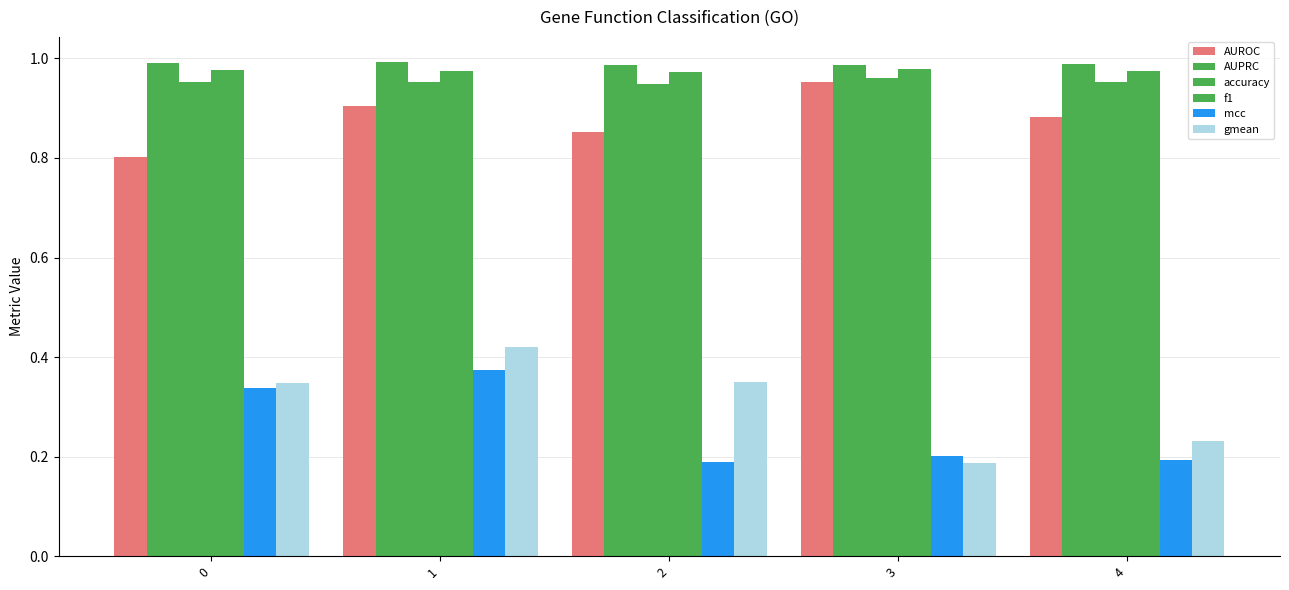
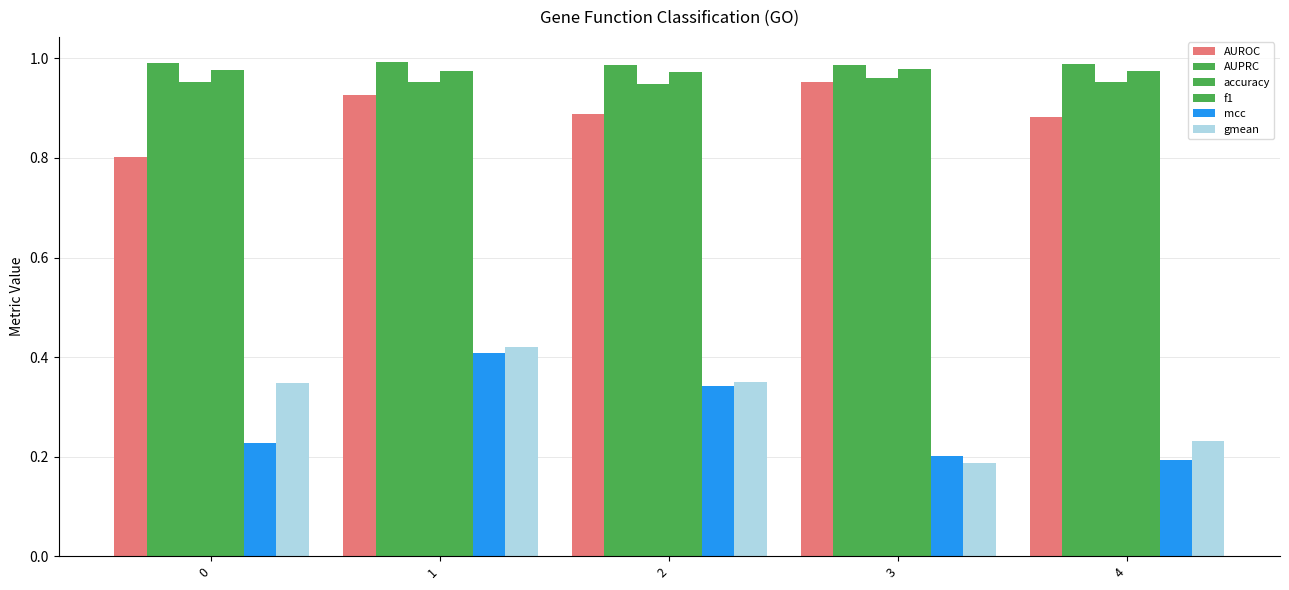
mcc, 0: 0.34 -> 0.23
AUROC, 1: 0.90 -> 0.93
mcc, 1: 0.37 -> 0.41
AUROC, 2: 0.85 -> 0.89
mcc, 2: 0.19 -> 0.34
